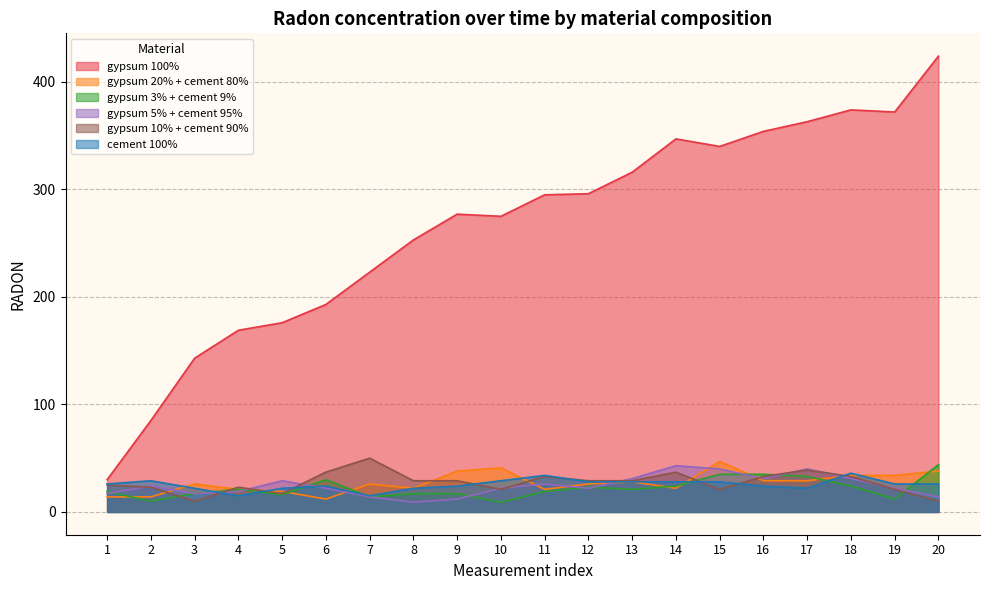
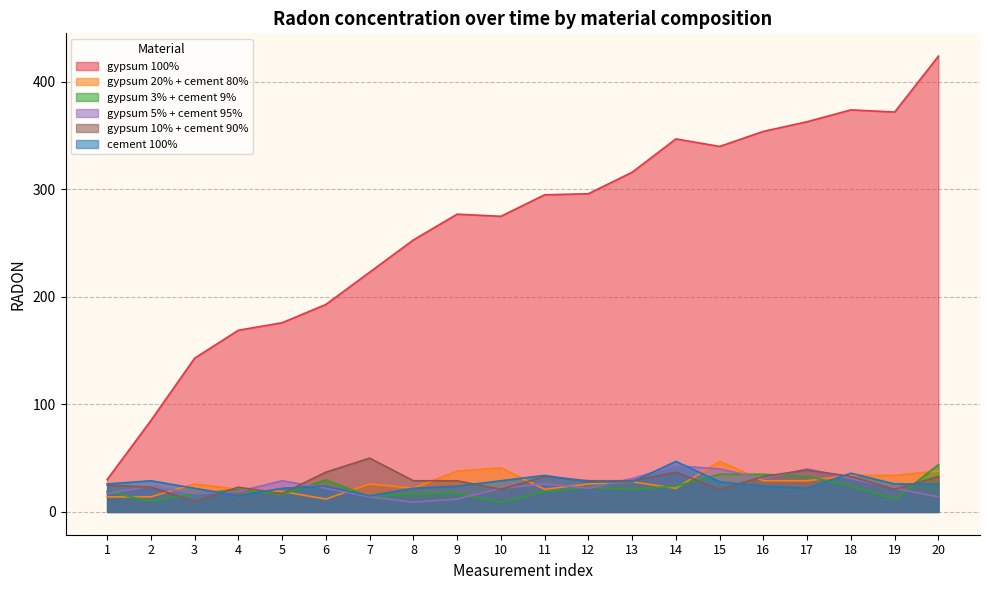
cement 100%, 14: 28 -> 47
gypsum 10% + cement 90%, 20: 10 -> 33
